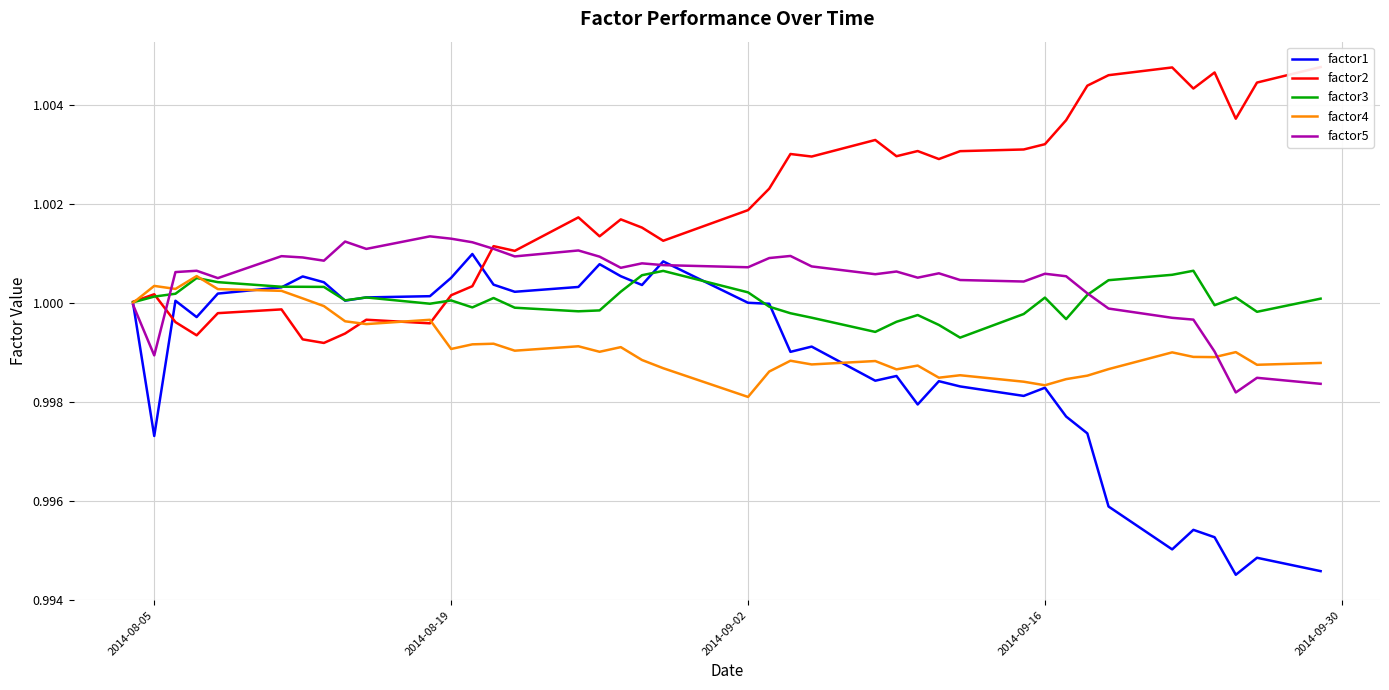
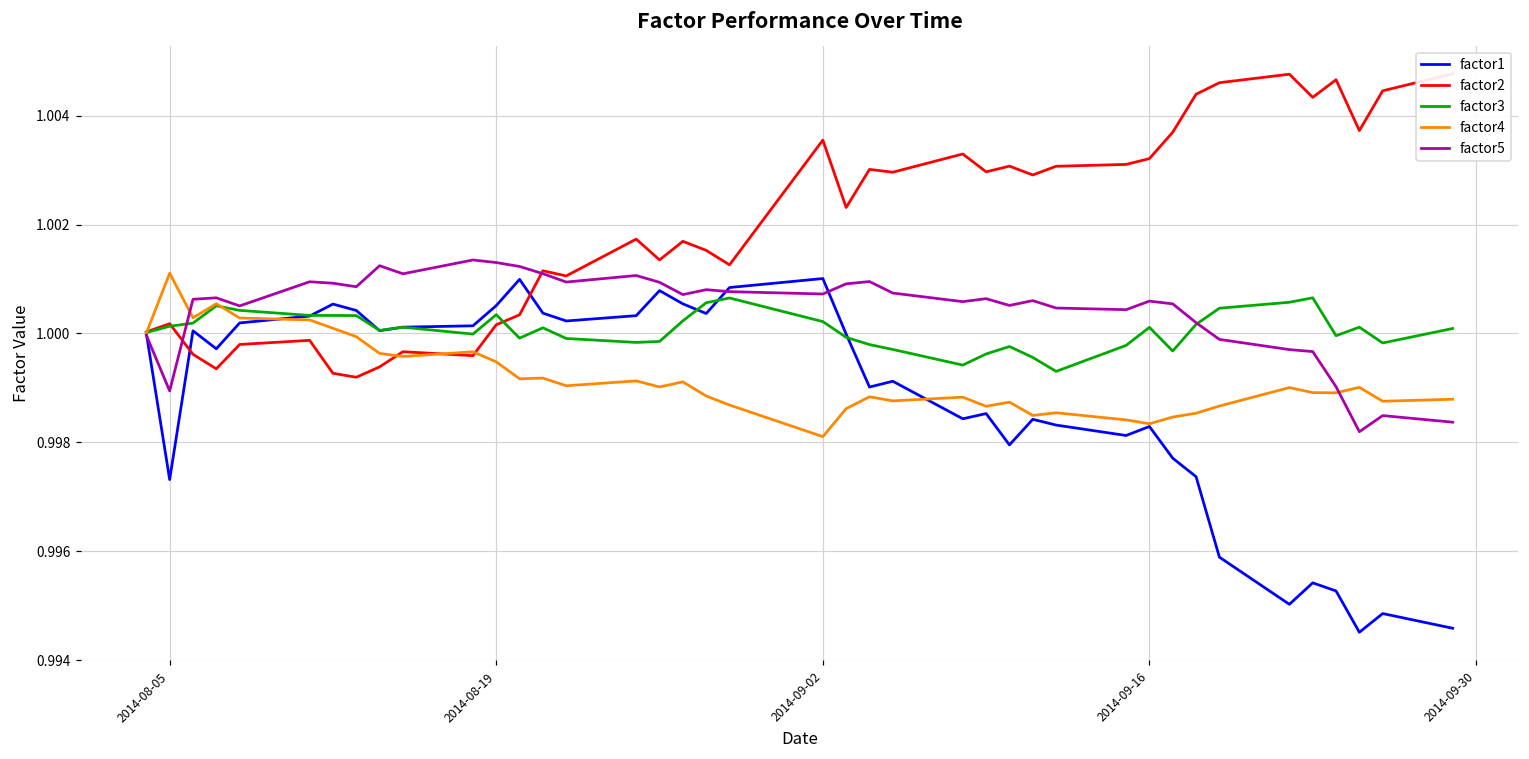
factor4, 2014-08-05: 1.0003 -> 1.0011
factor3, 2014-08-19: 1.0001 -> 1.0003
factor4, 2014-08-19: 0.9991 -> 0.9995
factor1, 2014-09-02: 1.0000 -> 1.0010
factor2, 2014-09-02: 1.0019 -> 1.0036
